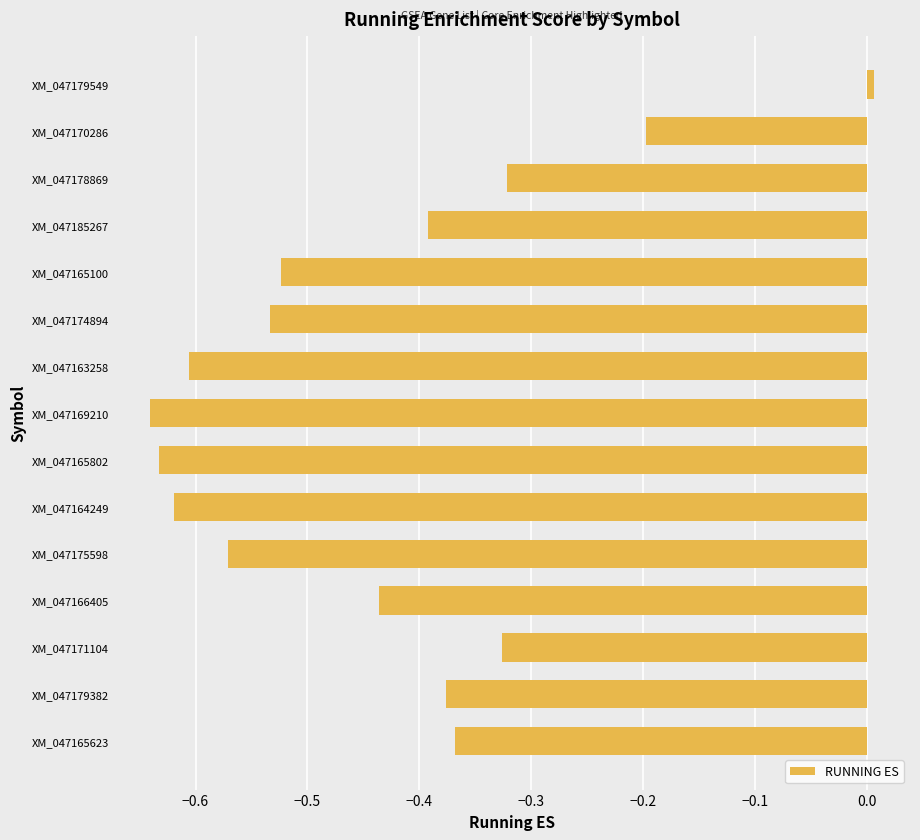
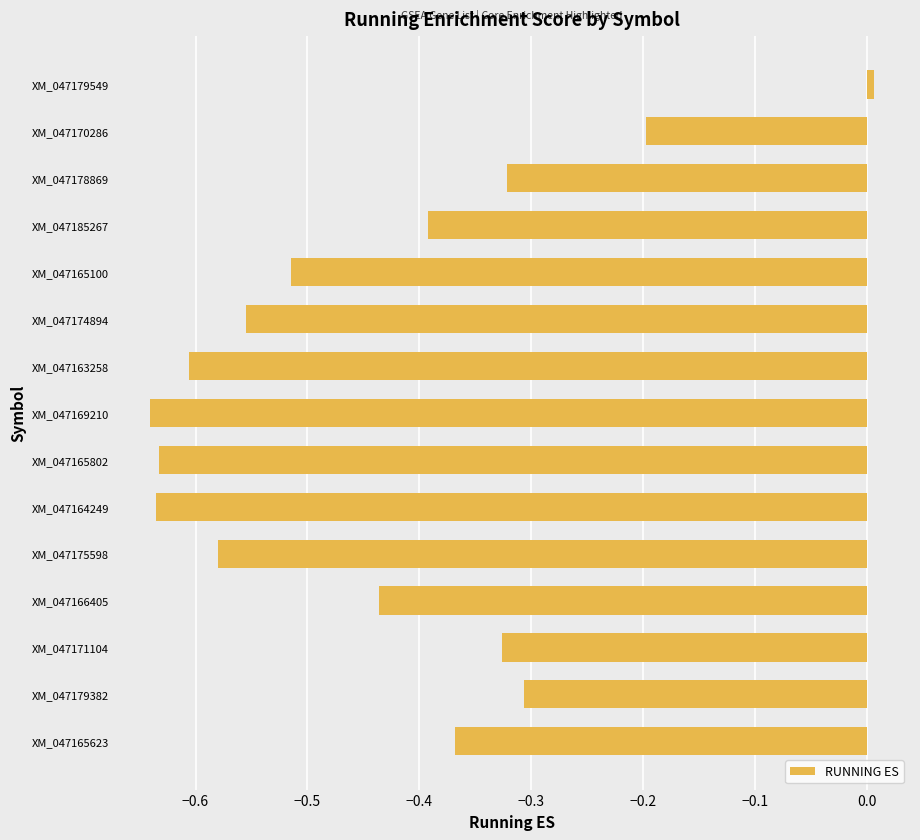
XM_047165100: -0.523 -> -0.515
XM_047174894: -0.533 -> -0.555
XM_047164249: -0.619 -> -0.635
XM_047175598: -0.571 -> -0.580
XM_047179382: -0.376 -> -0.306
